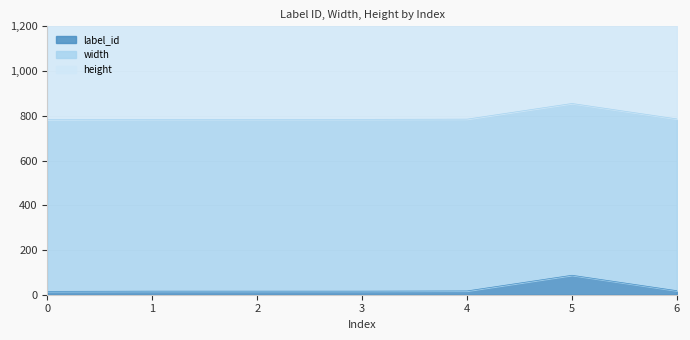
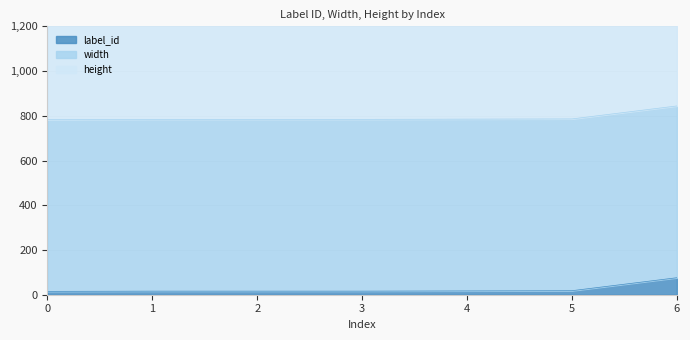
label_id, 5: 90 -> 20
label_id, 6: 20 -> 80
